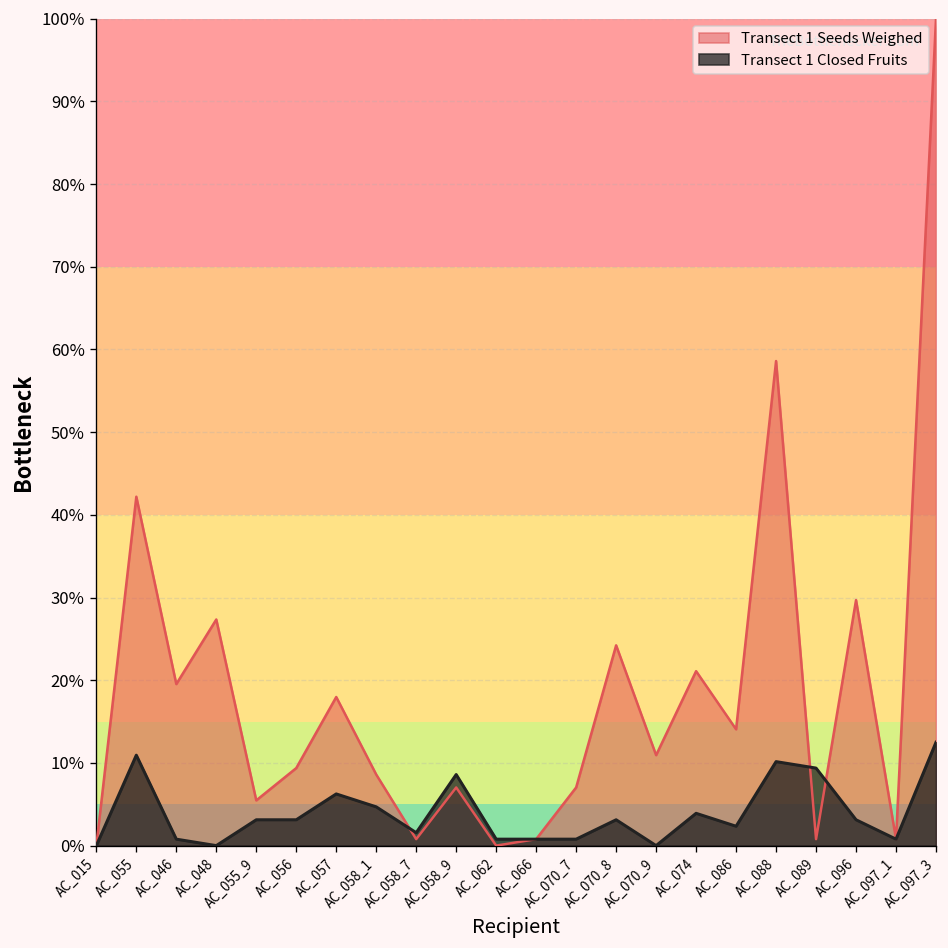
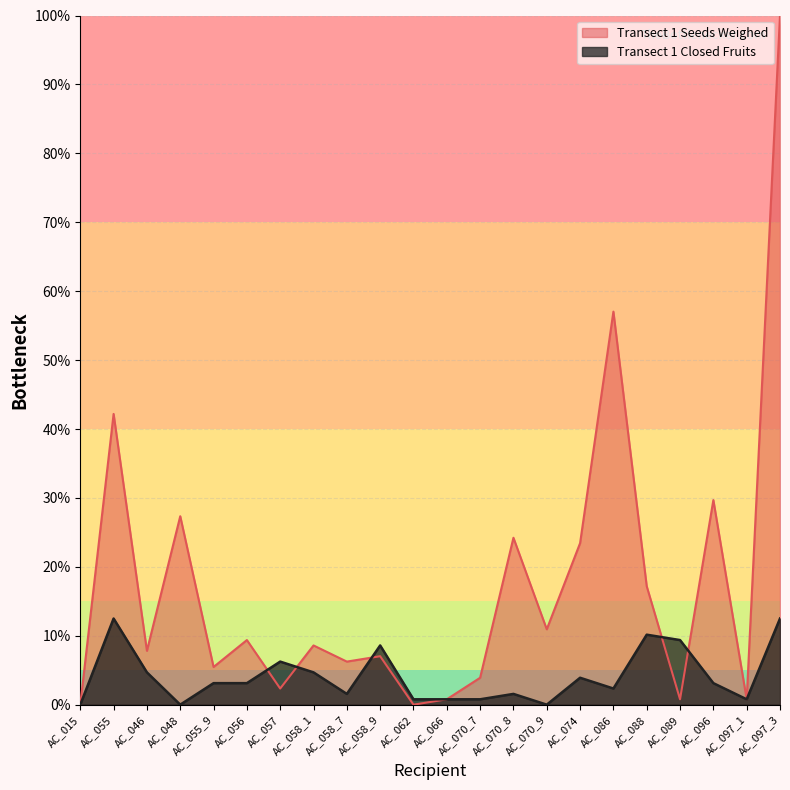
Transect 1 Closed Fruits, AC_055: 11% -> 13%
Transect 1 Seeds Weighed, AC_046: 20% -> 8%
Transect 1 Closed Fruits, AC_046: 1% -> 5%
Transect 1 Seeds Weighed, AC_057: 18% -> 2%
Transect 1 Seeds Weighed, AC_058_7: 1% -> 6%
Transect 1 Seeds Weighed, AC_070_7: 7% -> 4%
Transect 1 Closed Fruits, AC_070_8: 3% -> 2%
Transect 1 Seeds Weighed, AC_074: 21% -> 23%
Transect 1 Seeds Weighed, AC_086: 14% -> 57%
Transect 1 Seeds Weighed, AC_088: 59% -> 17%
